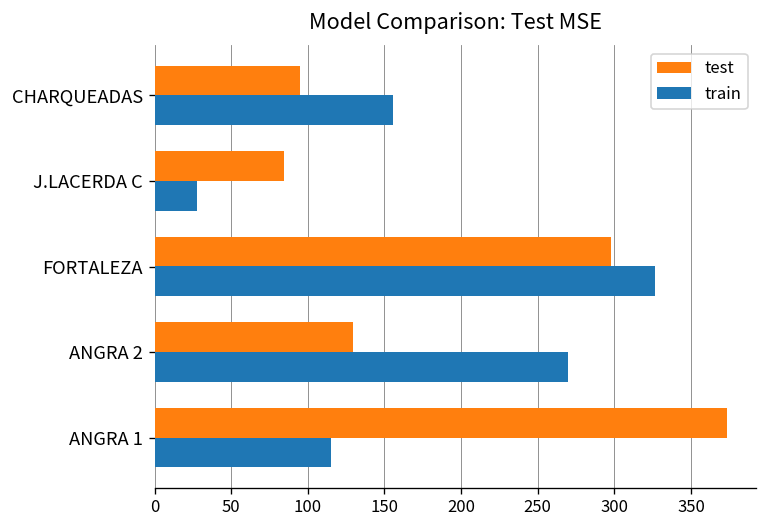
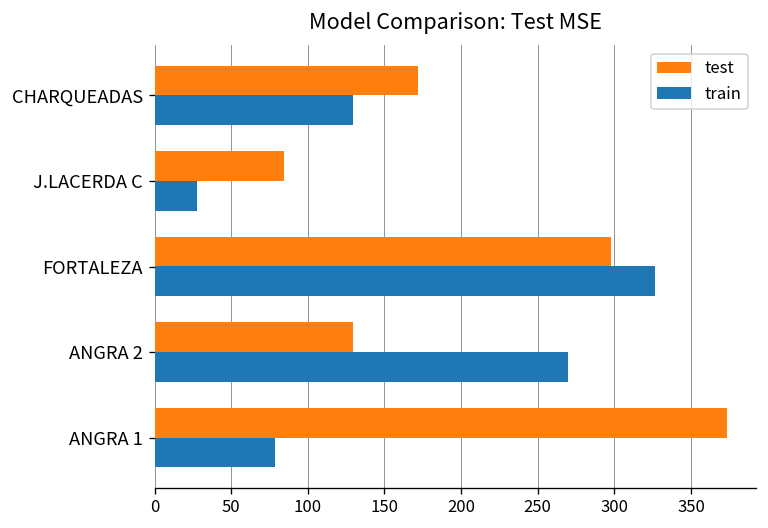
test, CHARQUEADAS: 95 -> 172
train, CHARQUEADAS: 156 -> 130
train, ANGRA 1: 115 -> 79
